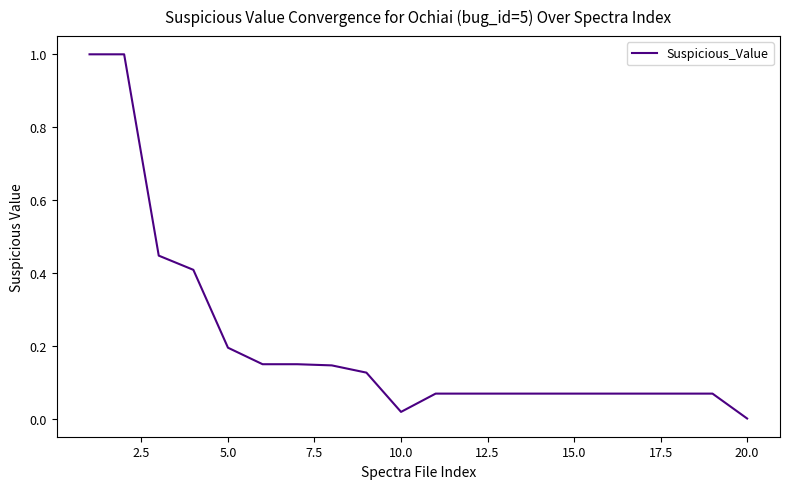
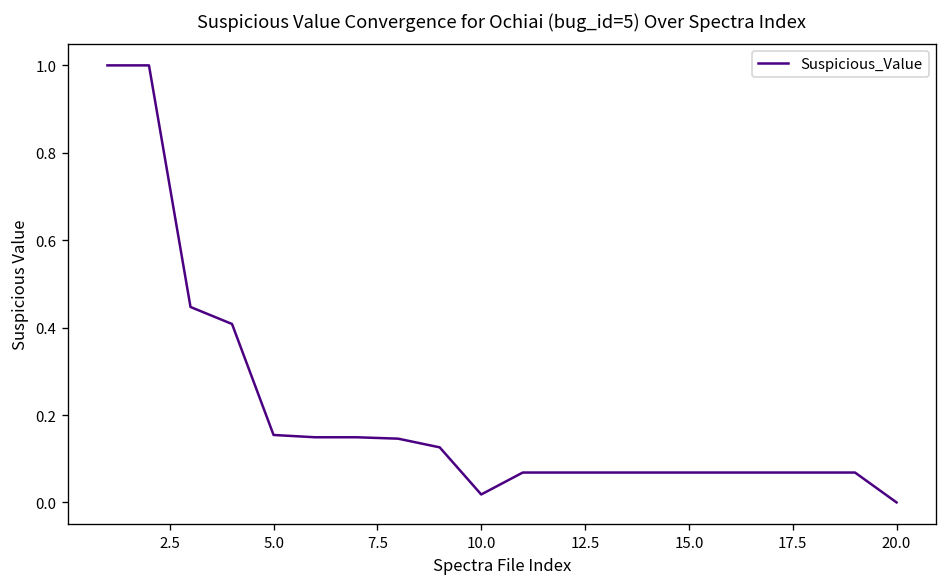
5.0: 0.19 -> 0.15
